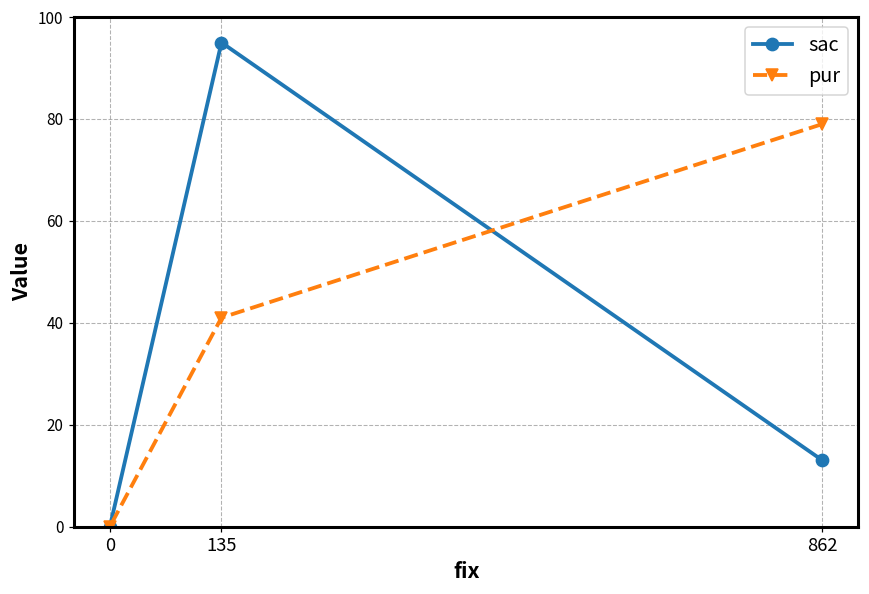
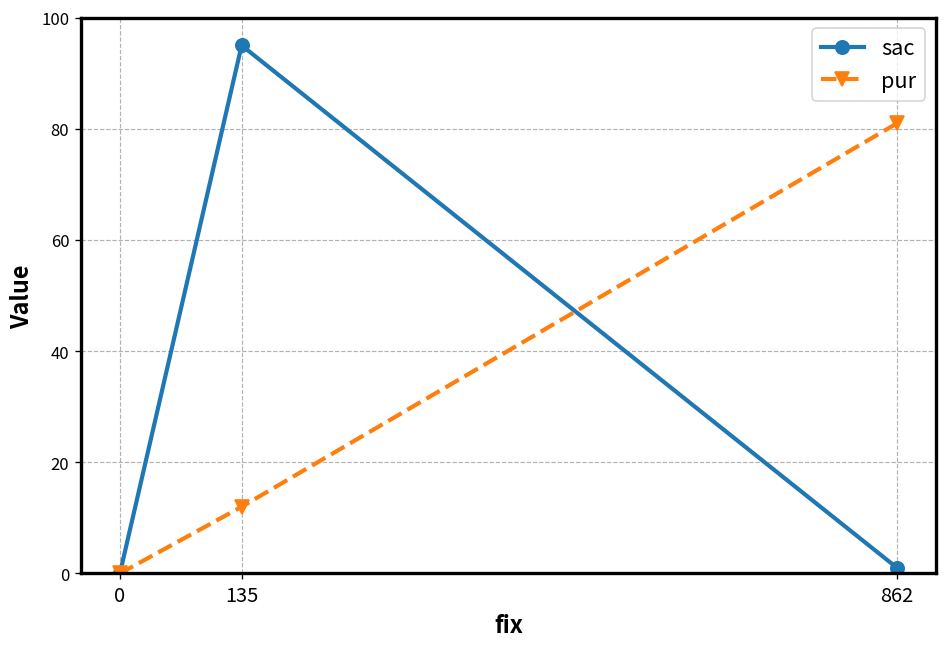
pur, 135: 41 -> 12
sac, 862: 13 -> 1
pur, 862: 79 -> 81
